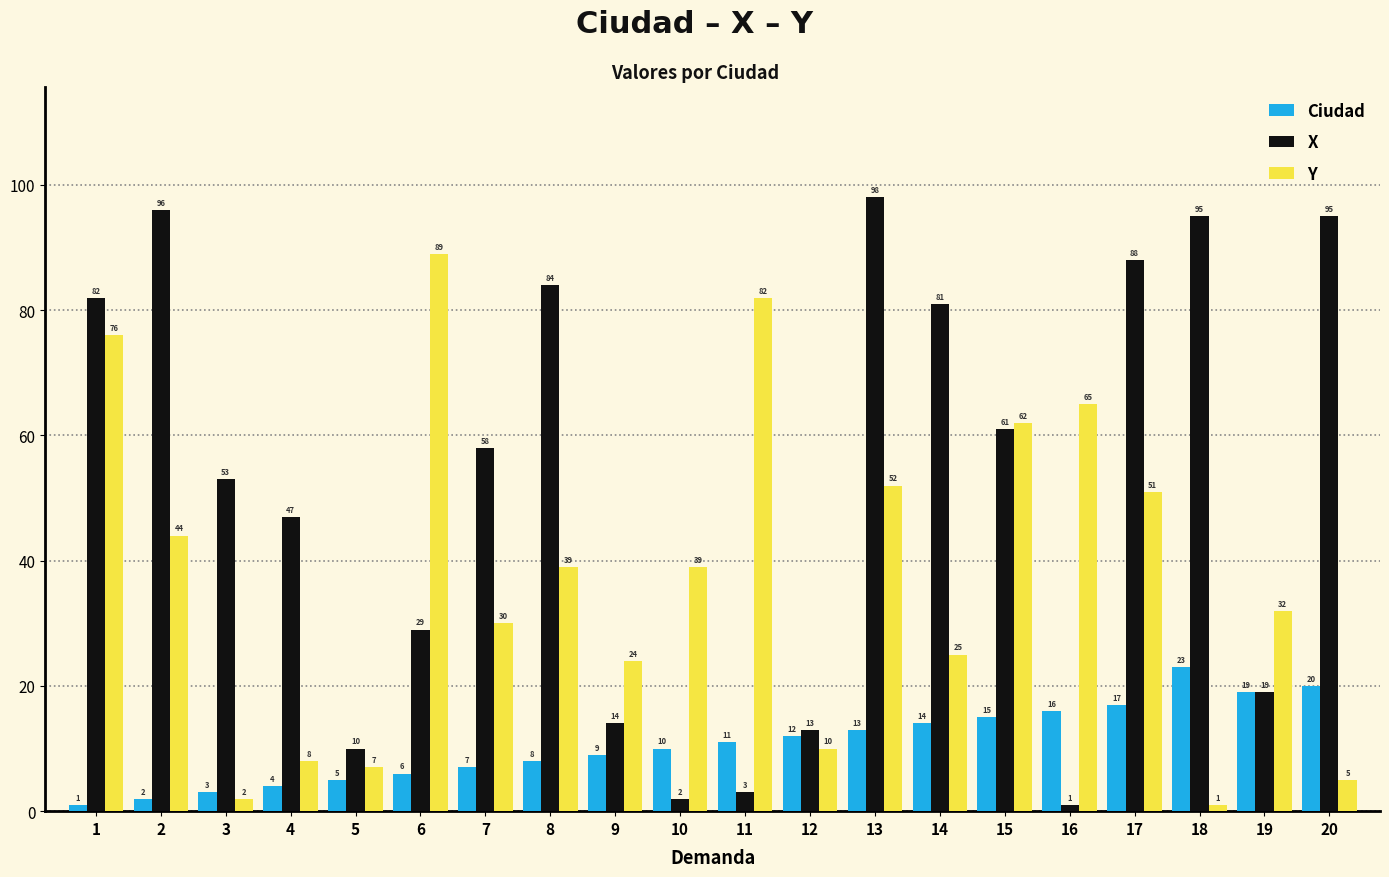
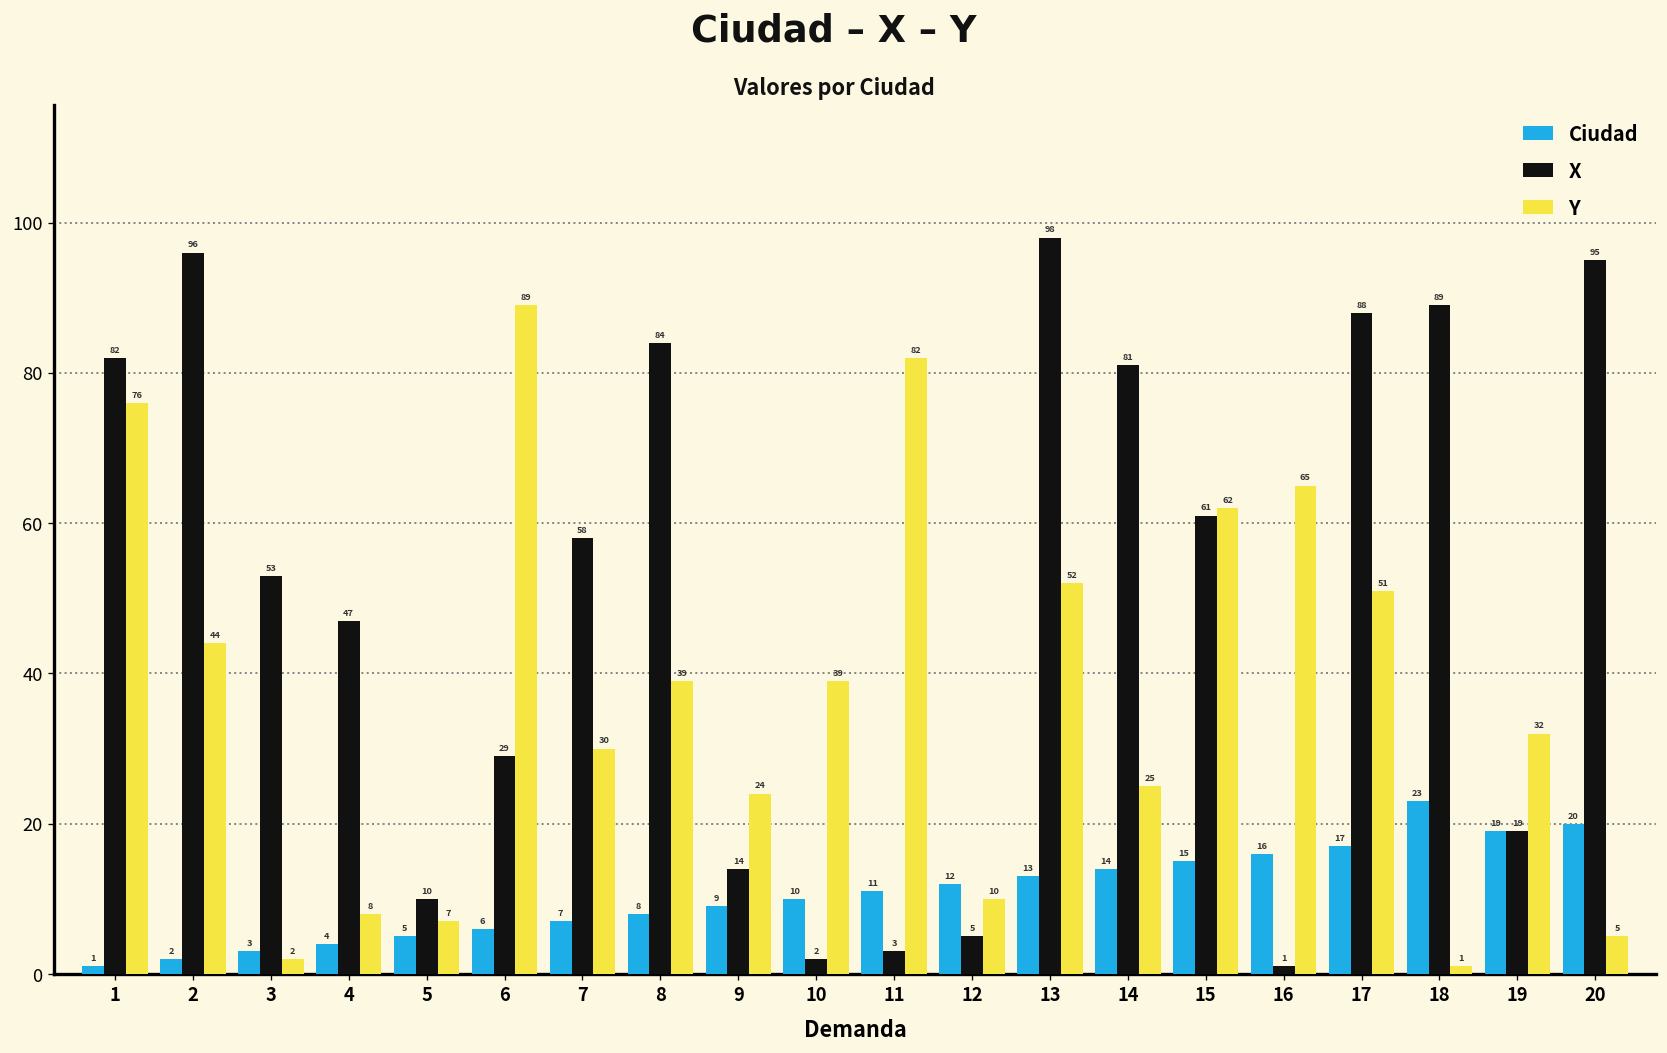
X, 12: 13 -> 5
X, 18: 95 -> 89
